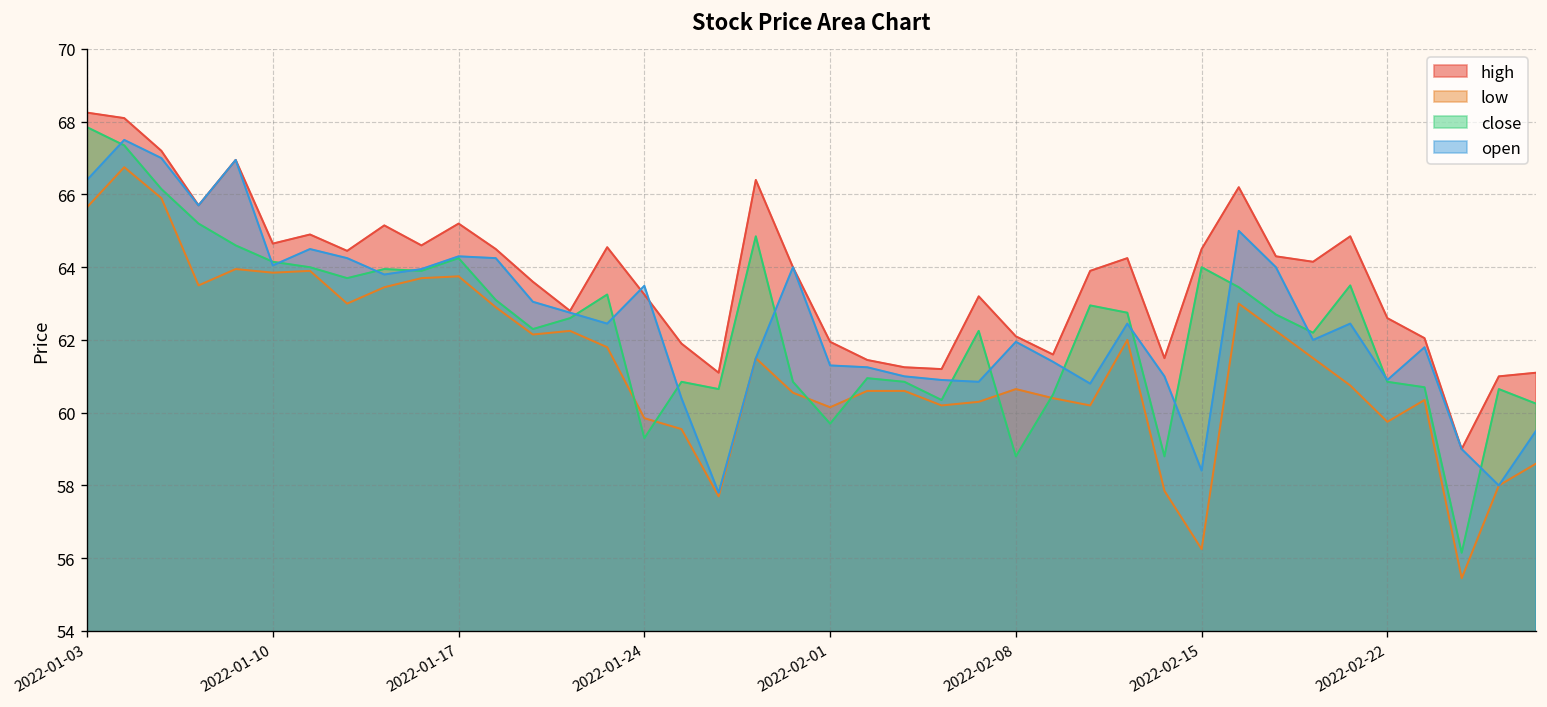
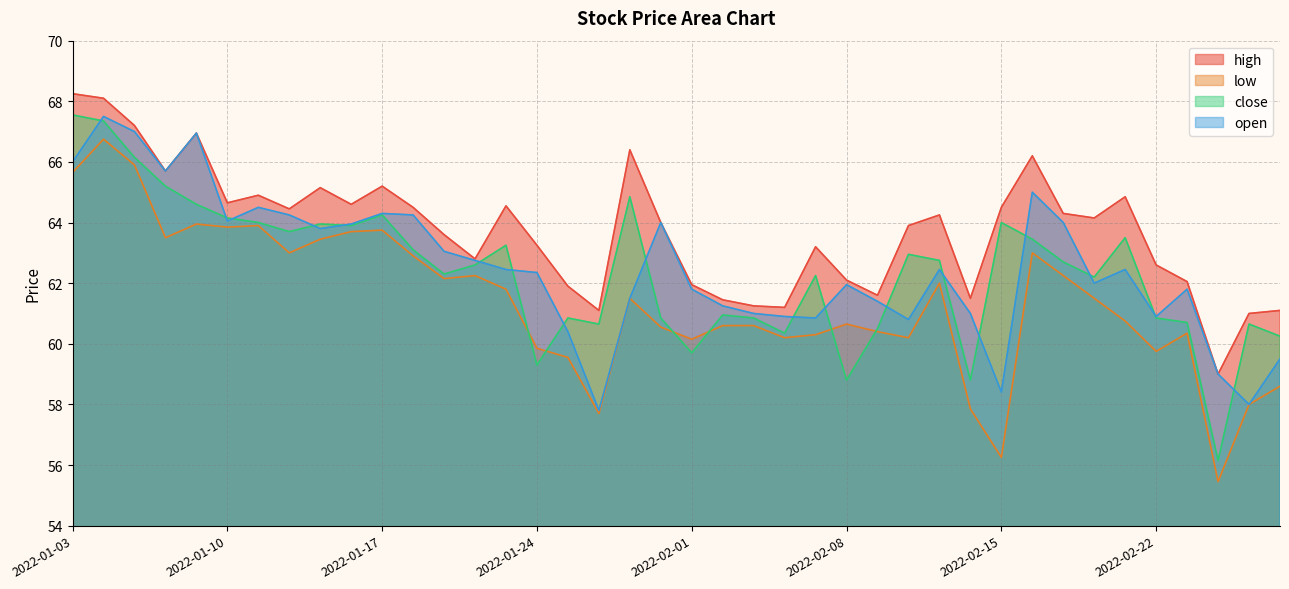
close, 2022-01-03: 67.9 -> 67.6
open, 2022-01-03: 66.4 -> 66.0
open, 2022-01-24: 63.5 -> 62.4
open, 2022-02-01: 61.3 -> 61.8
